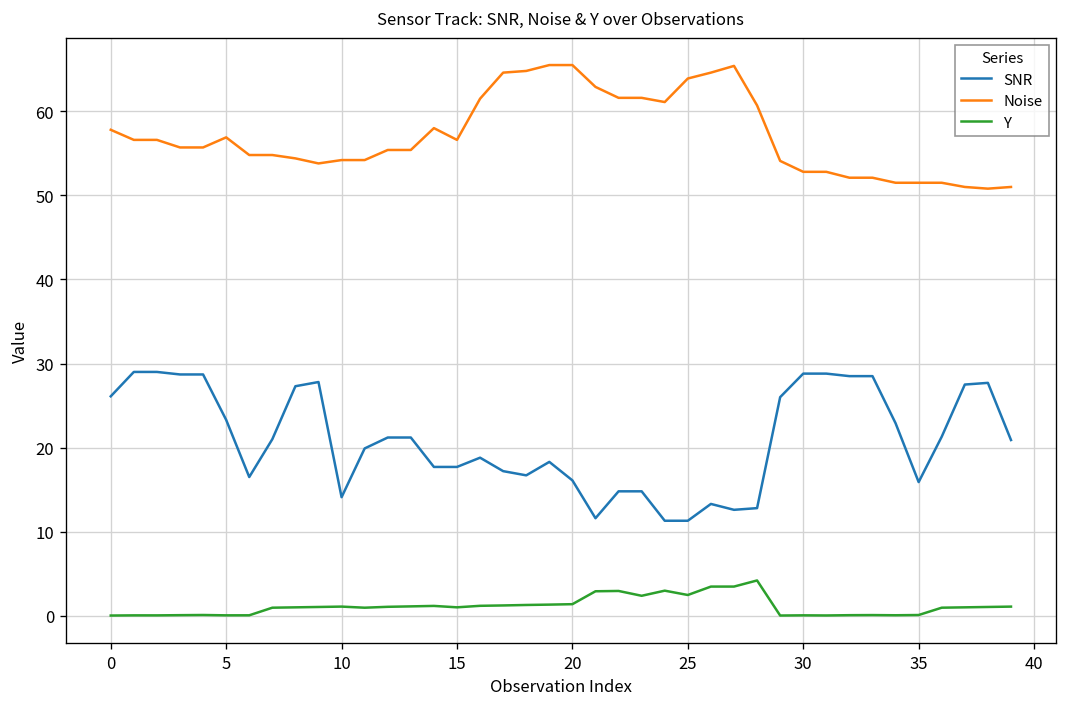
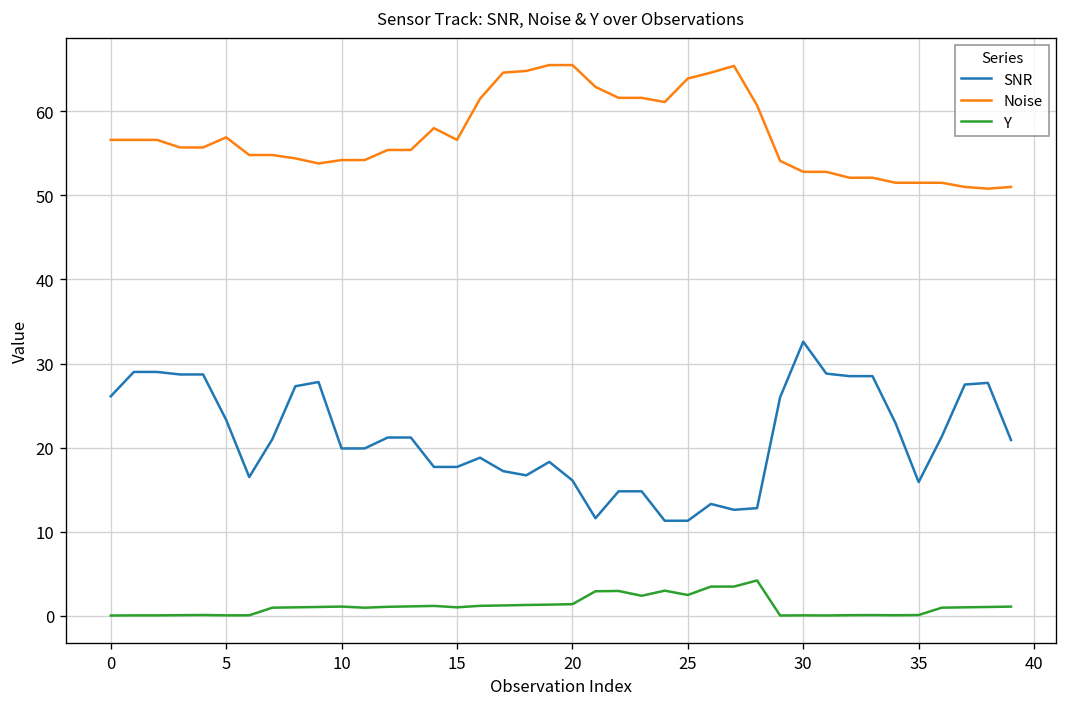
Noise, 0: 58 -> 57
SNR, 10: 14 -> 20
SNR, 30: 29 -> 33
